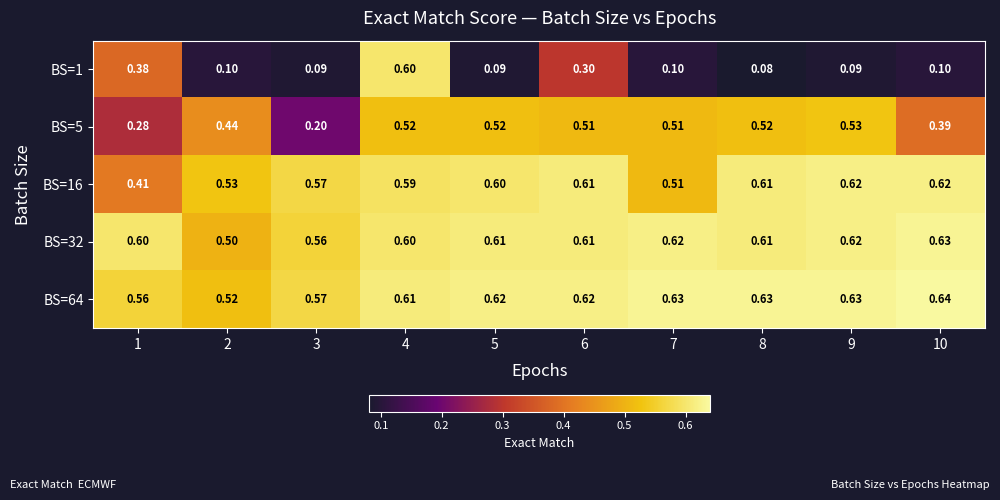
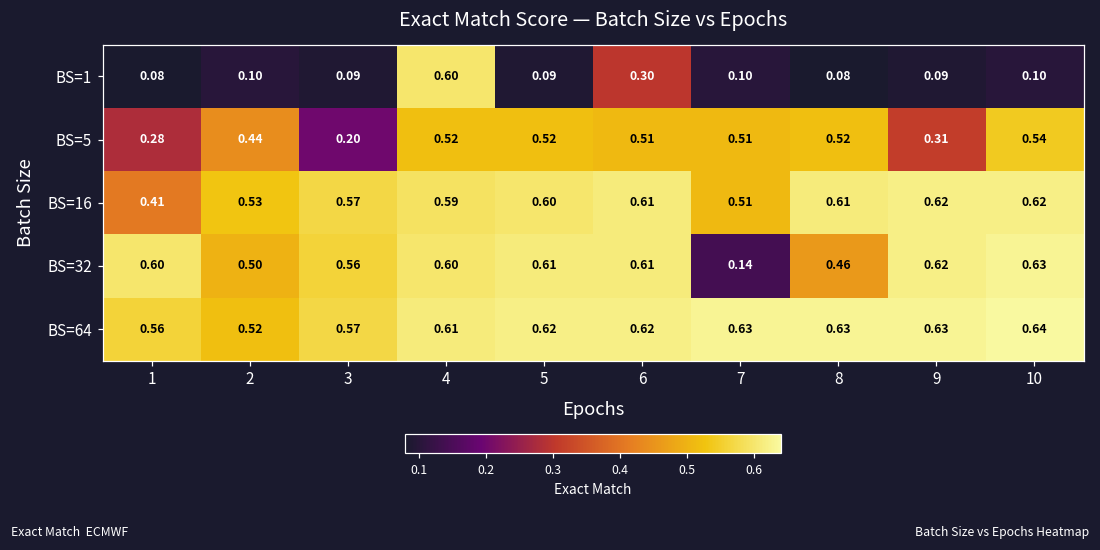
BS=1, 1: 0.38 -> 0.08
BS=5, 9: 0.53 -> 0.31
BS=5, 10: 0.39 -> 0.54
BS=32, 7: 0.62 -> 0.14
BS=32, 8: 0.61 -> 0.46
